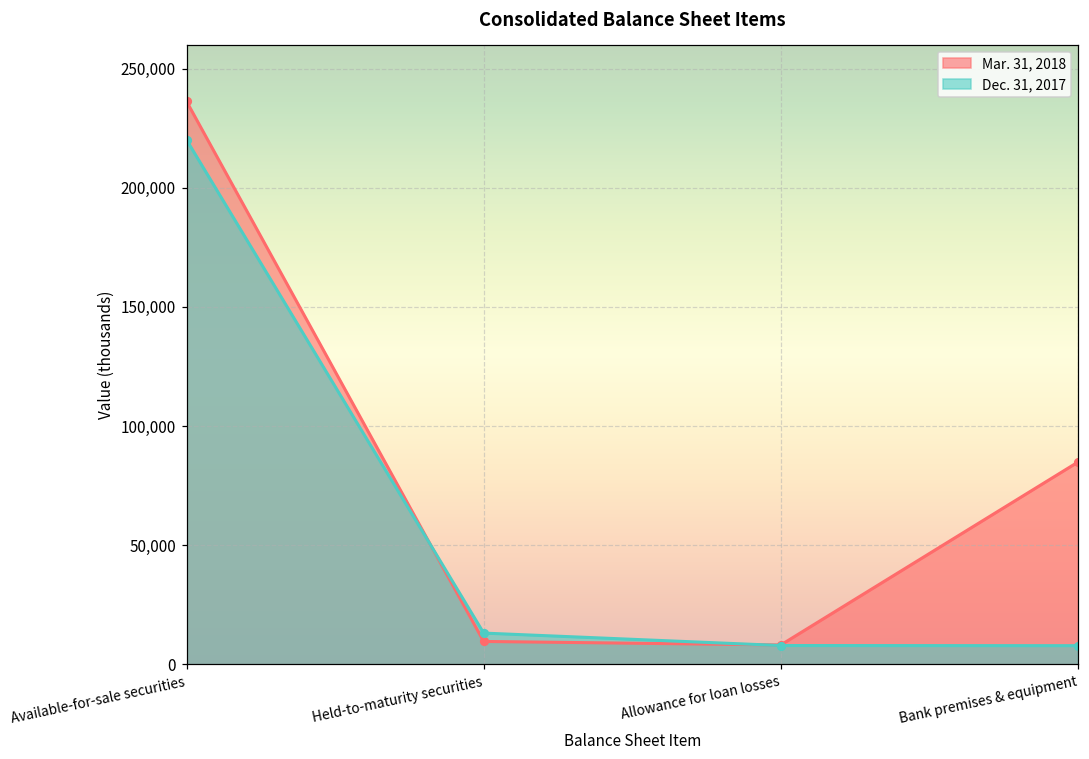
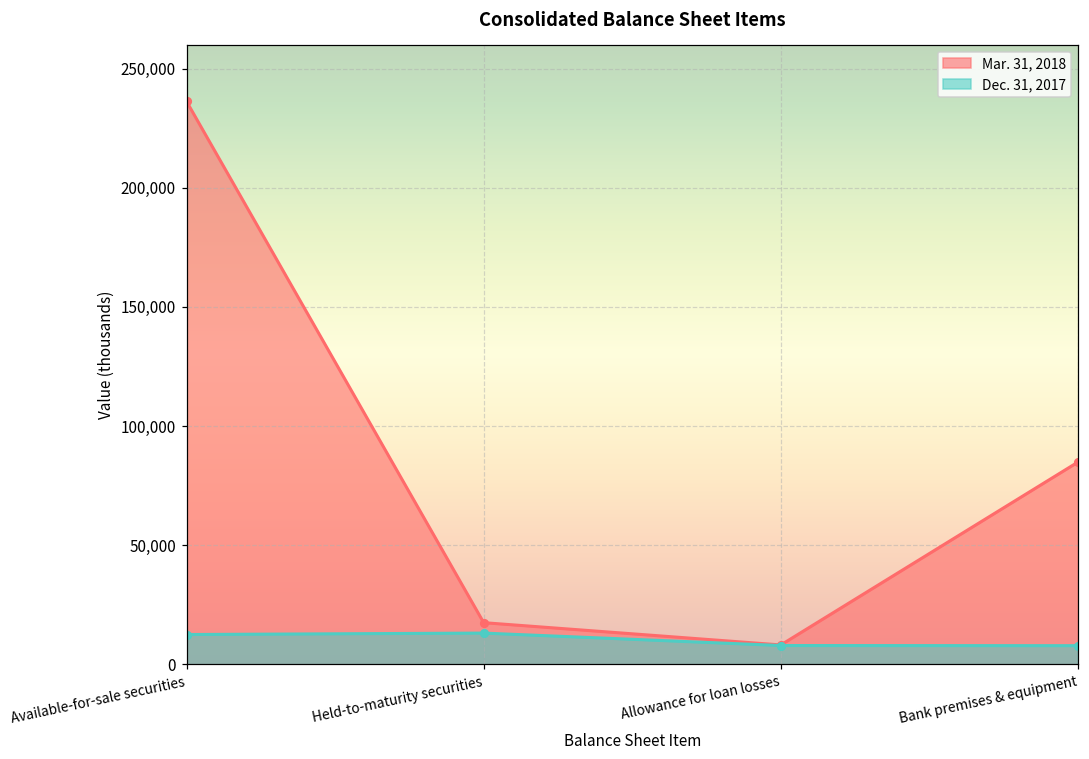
Dec. 31, 2017, Available-for-sale securities: 220,000 -> 13,000
Mar. 31, 2018, Held-to-maturity securities: 10,000 -> 17,000
